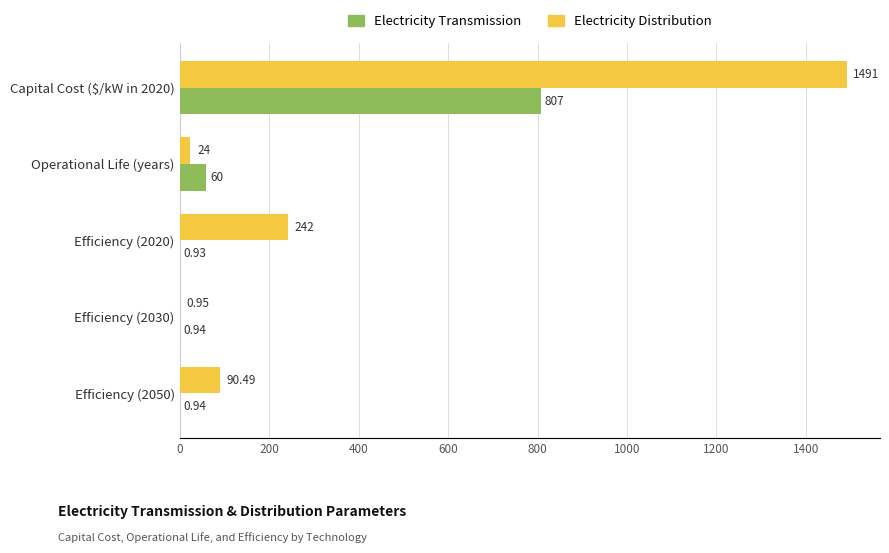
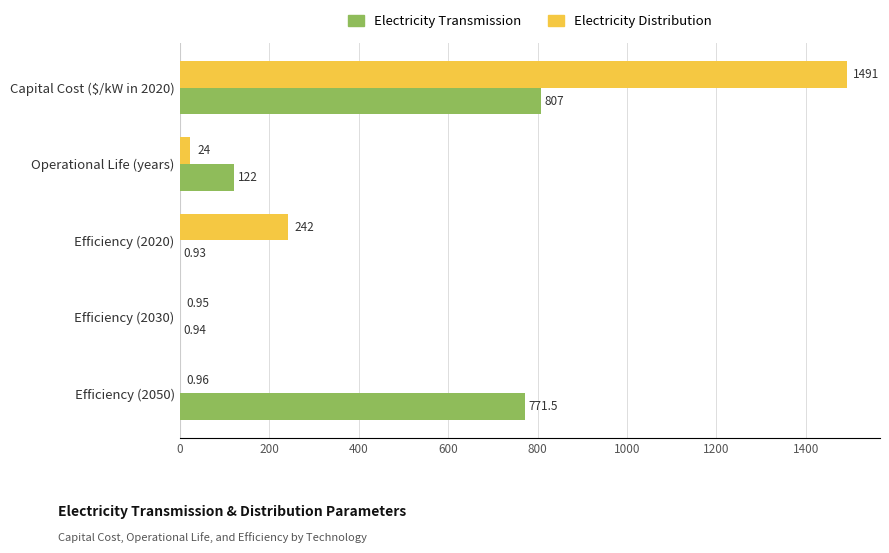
Electricity Transmission, Operational Life (years): 60 -> 122
Electricity Distribution, Efficiency (2050): 90.49 -> 0.96
Electricity Transmission, Efficiency (2050): 0.94 -> 771.5
